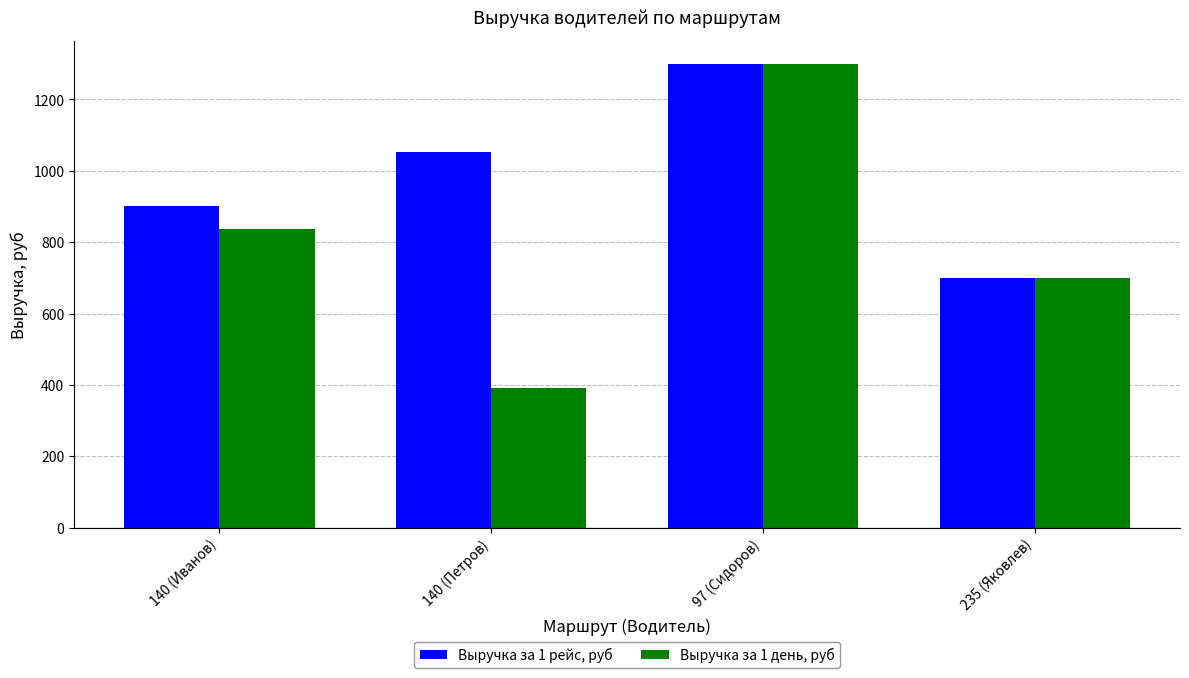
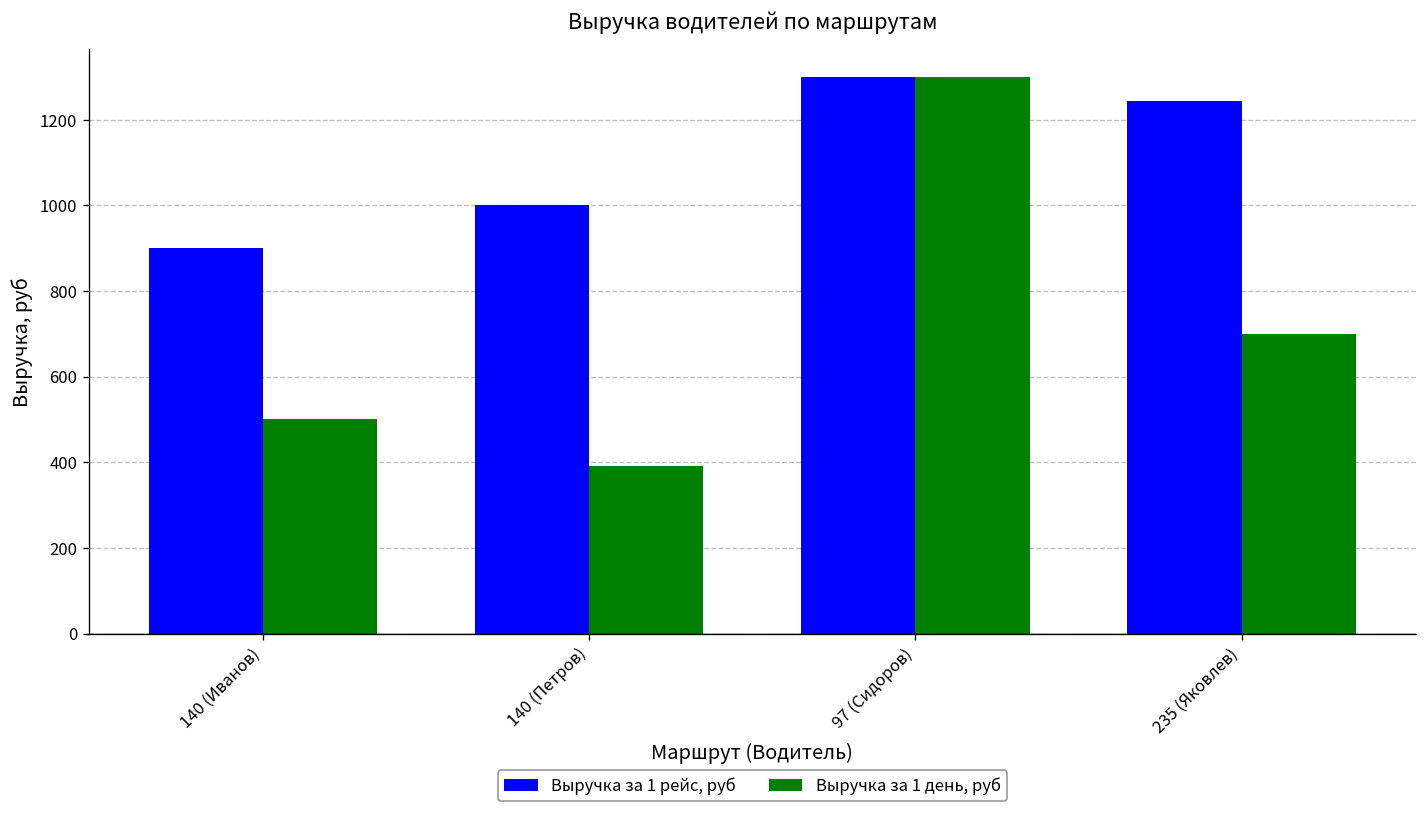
Выручка за 1 день, руб, 140 (Иванов): 840 -> 500
Выручка за 1 рейс, руб, 140 (Петров): 1050 -> 1000
Выручка за 1 рейс, руб, 235 (Яковлев): 700 -> 1240
